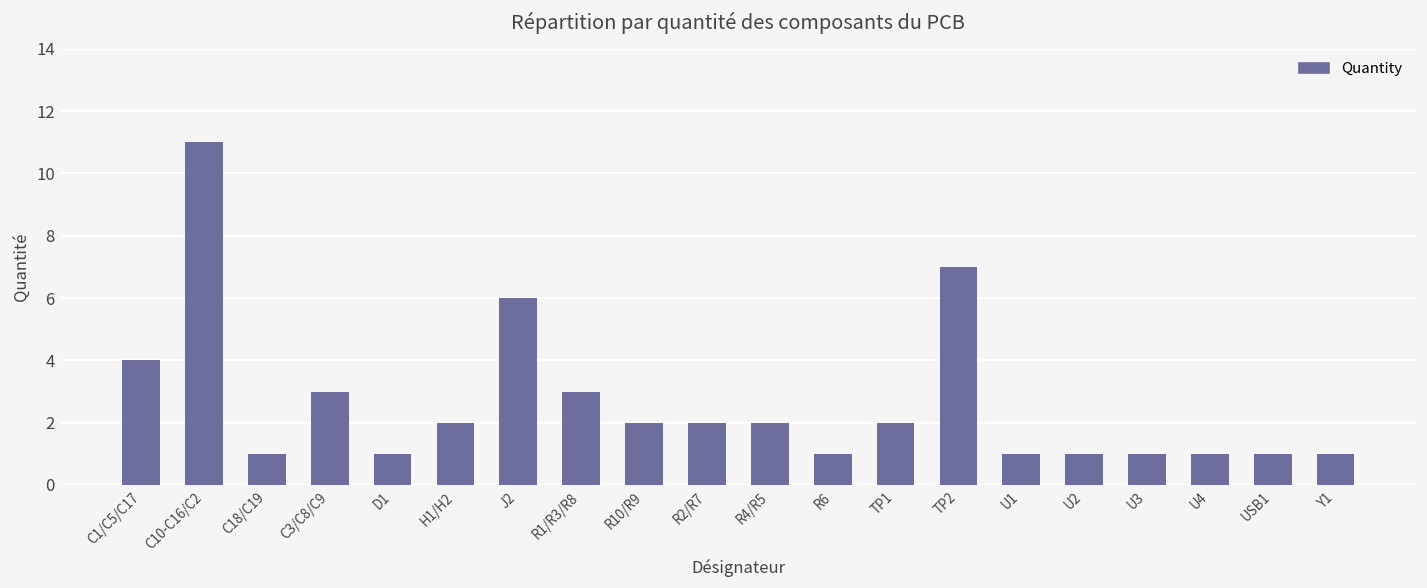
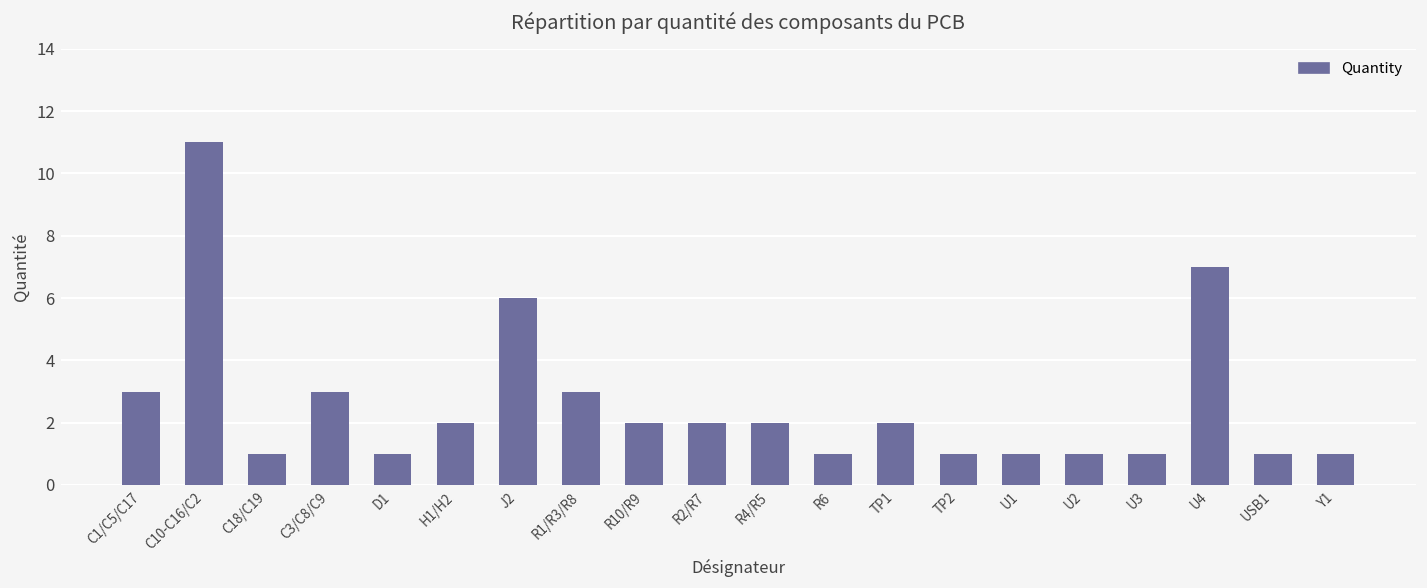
C1/C5/C17: 4 -> 3
TP2: 7 -> 1
U4: 1 -> 7
